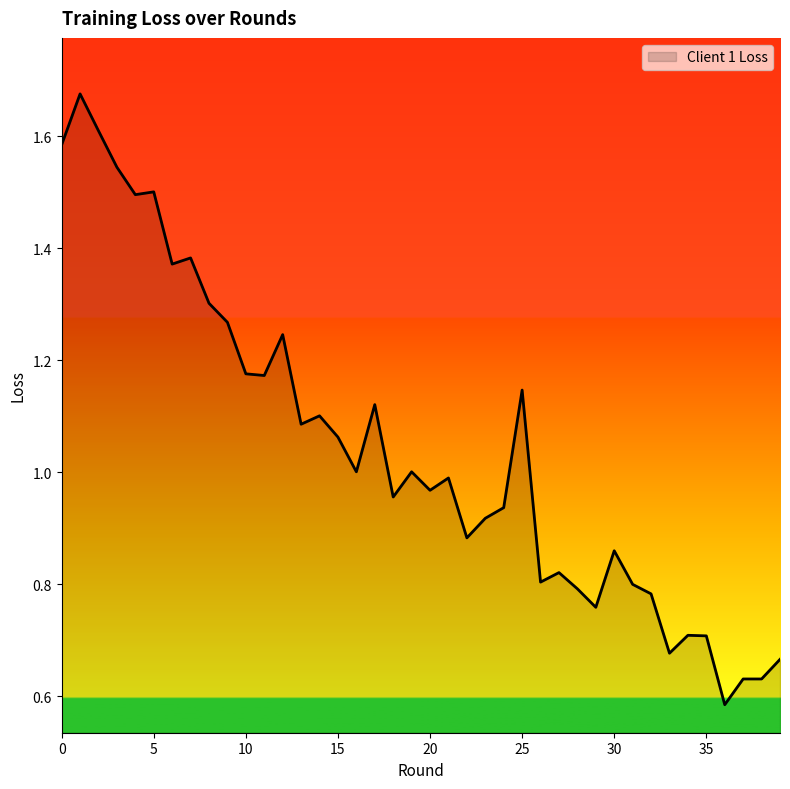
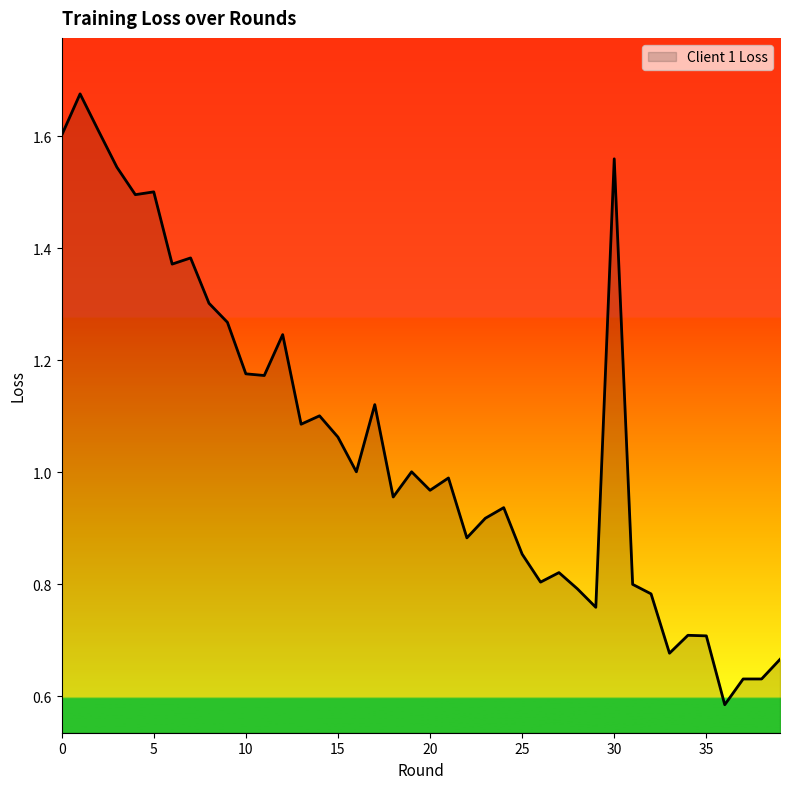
0: 1.59 -> 1.60
25: 1.15 -> 0.85
30: 0.86 -> 1.56
